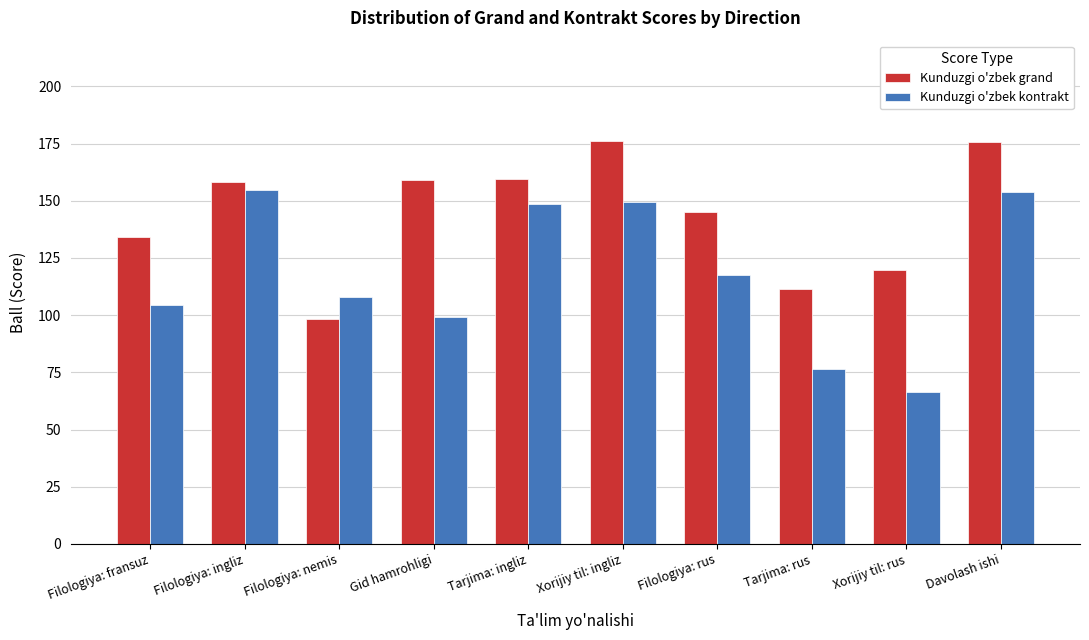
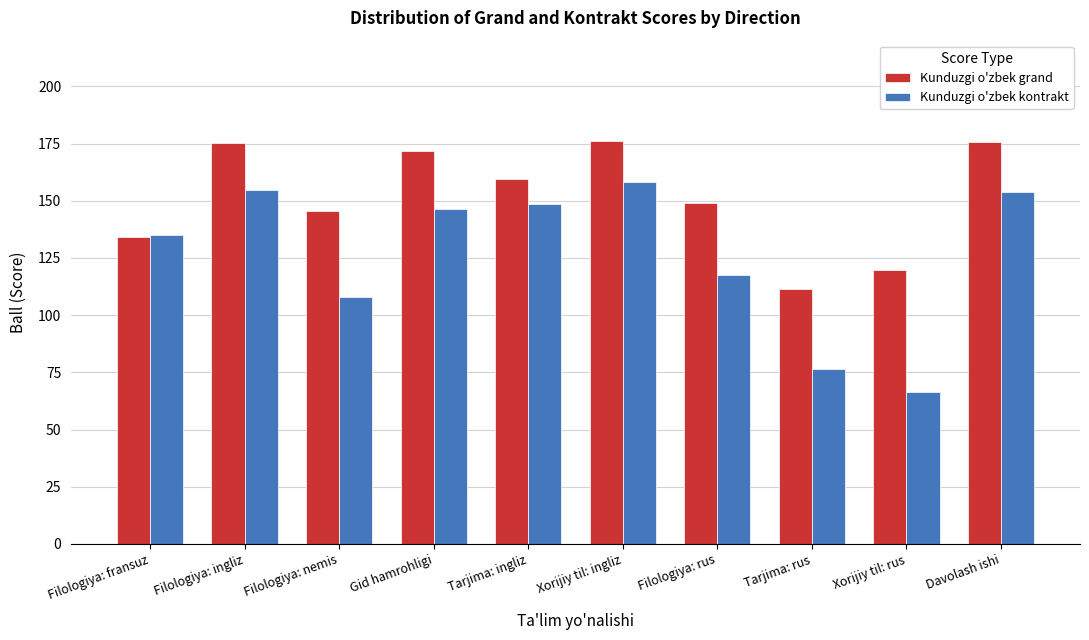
Kunduzgi o'zbek kontrakt, Filologiya: fransuz: 104 -> 135
Kunduzgi o'zbek grand, Filologiya: ingliz: 158 -> 175
Kunduzgi o'zbek grand, Filologiya: nemis: 98 -> 146
Kunduzgi o'zbek grand, Gid hamrohligi: 159 -> 172
Kunduzgi o'zbek kontrakt, Gid hamrohligi: 99 -> 146
Kunduzgi o'zbek kontrakt, Xorijiy til: ingliz: 150 -> 158
Kunduzgi o'zbek grand, Filologiya: rus: 145 -> 149
